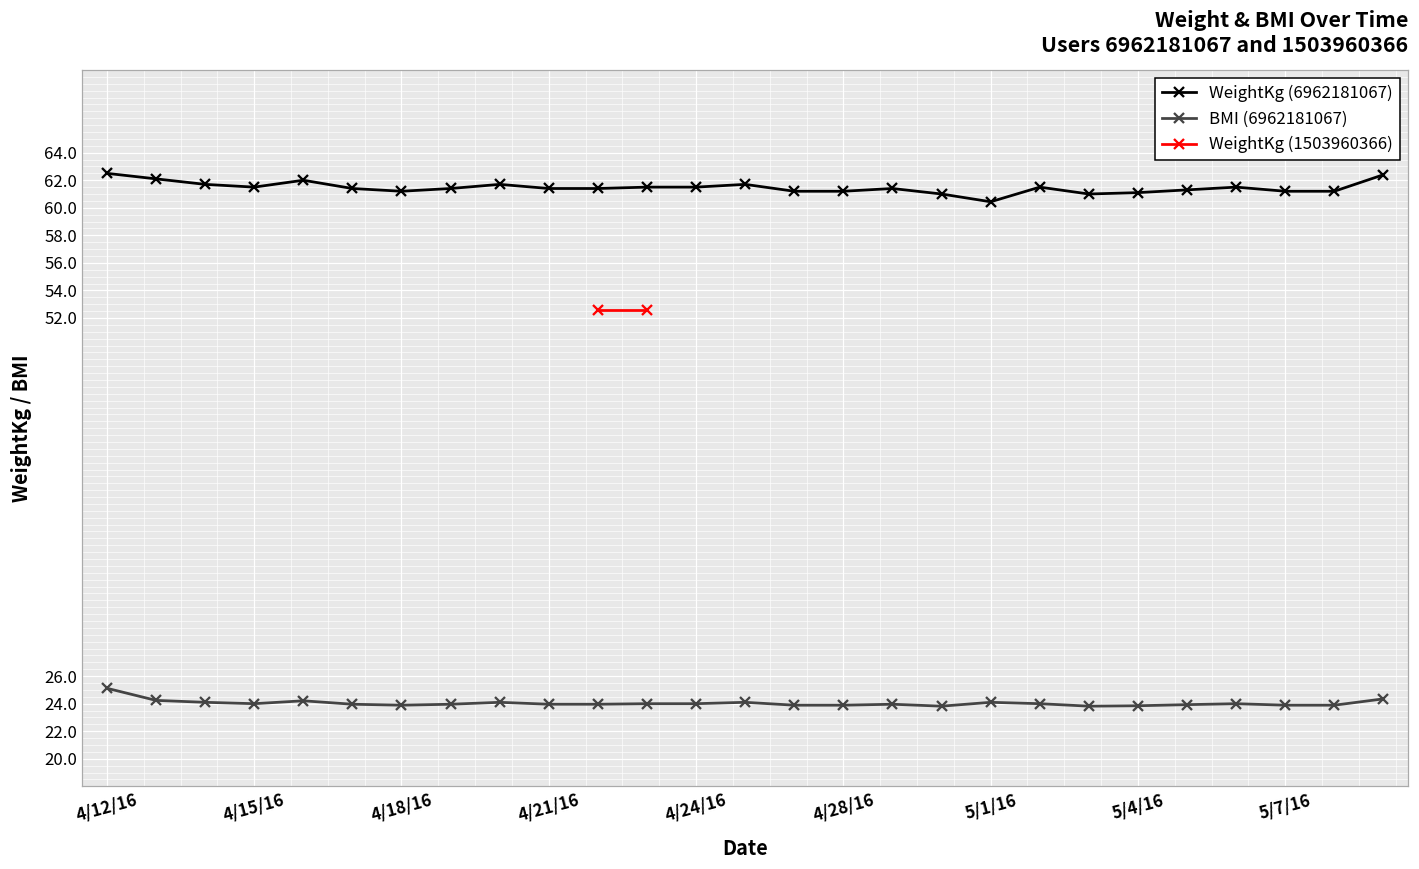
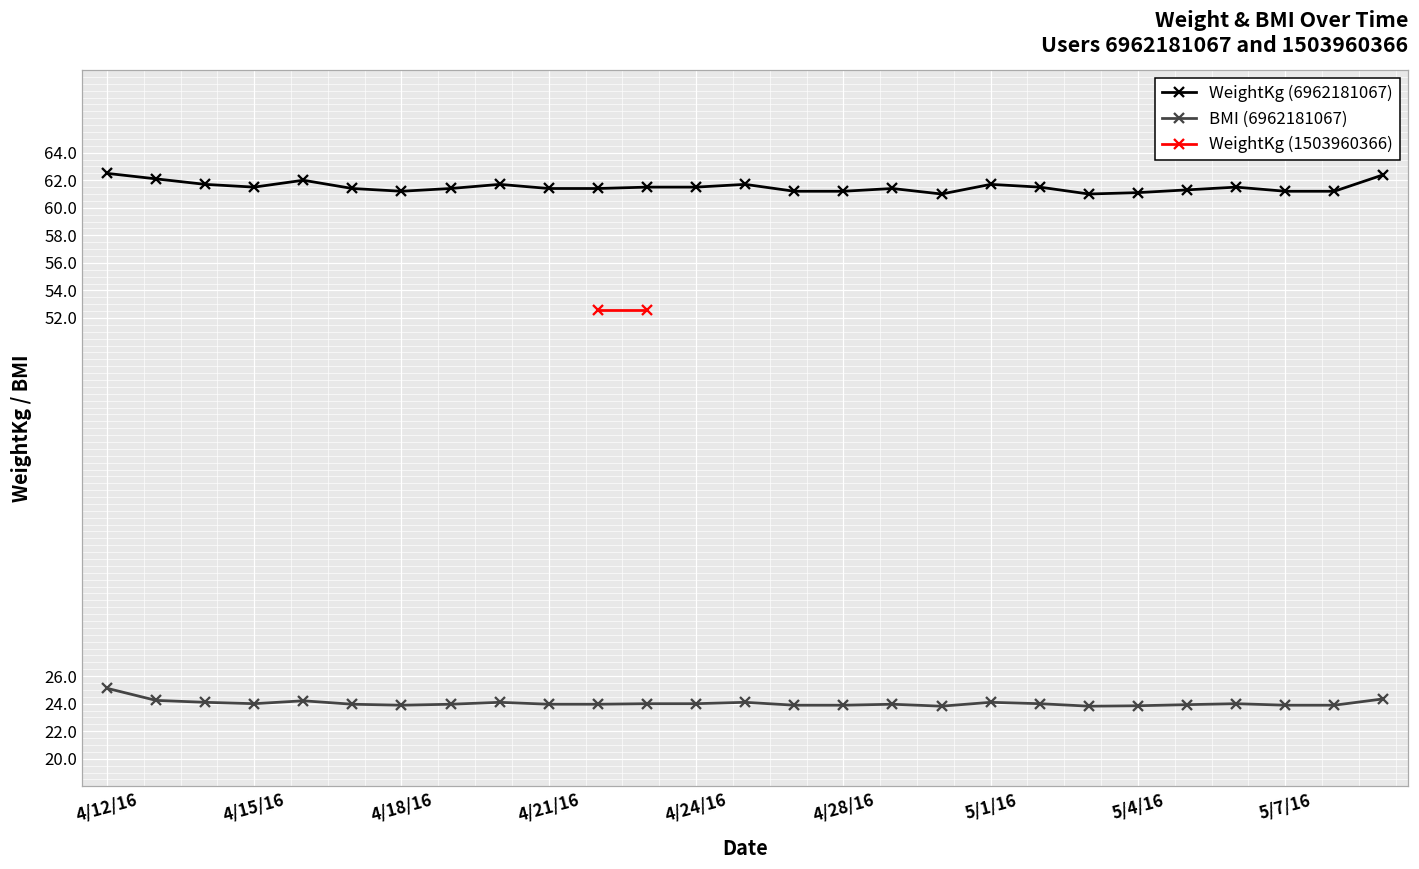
WeightKg (6962181067), 5/1/16: 60.4 -> 61.7
